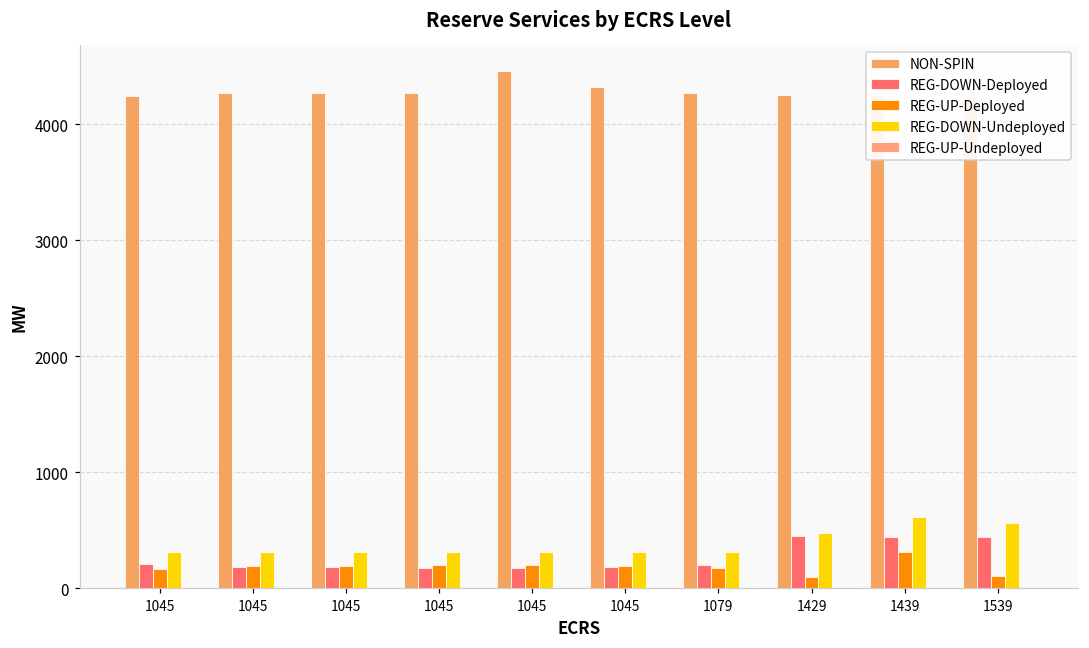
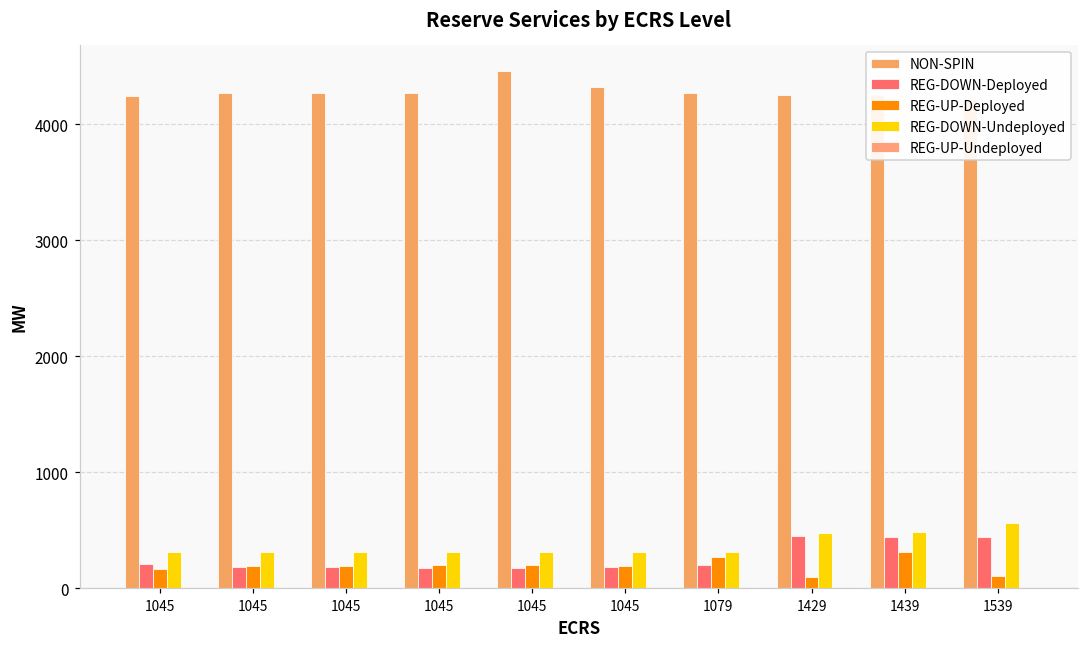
REG-UP-Deployed, 1079: 180 -> 270
REG-DOWN-Undeployed, 1439: 620 -> 480
